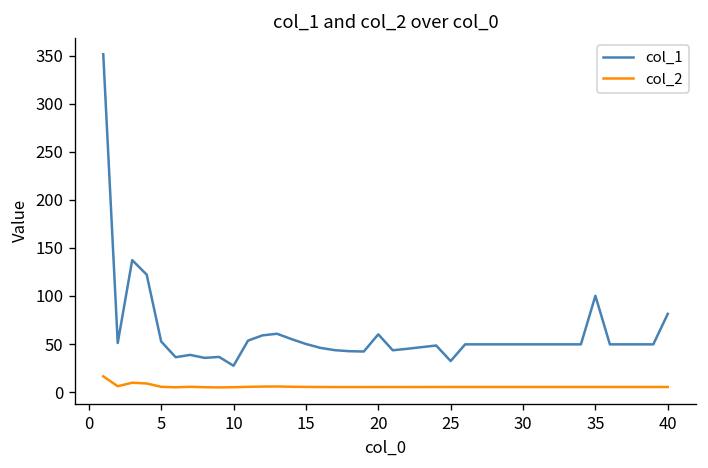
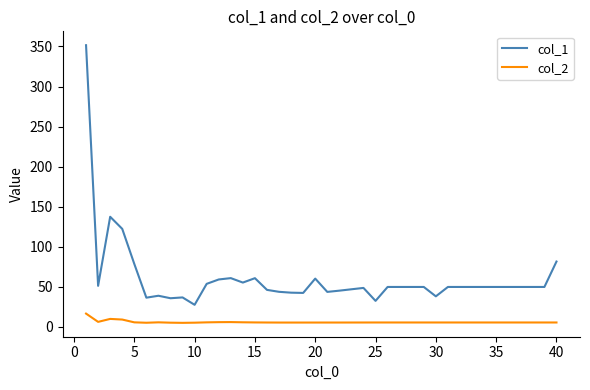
col_1, 5: 50 -> 80
col_1, 15: 50 -> 60
col_1, 30: 50 -> 40
col_1, 35: 100 -> 50
